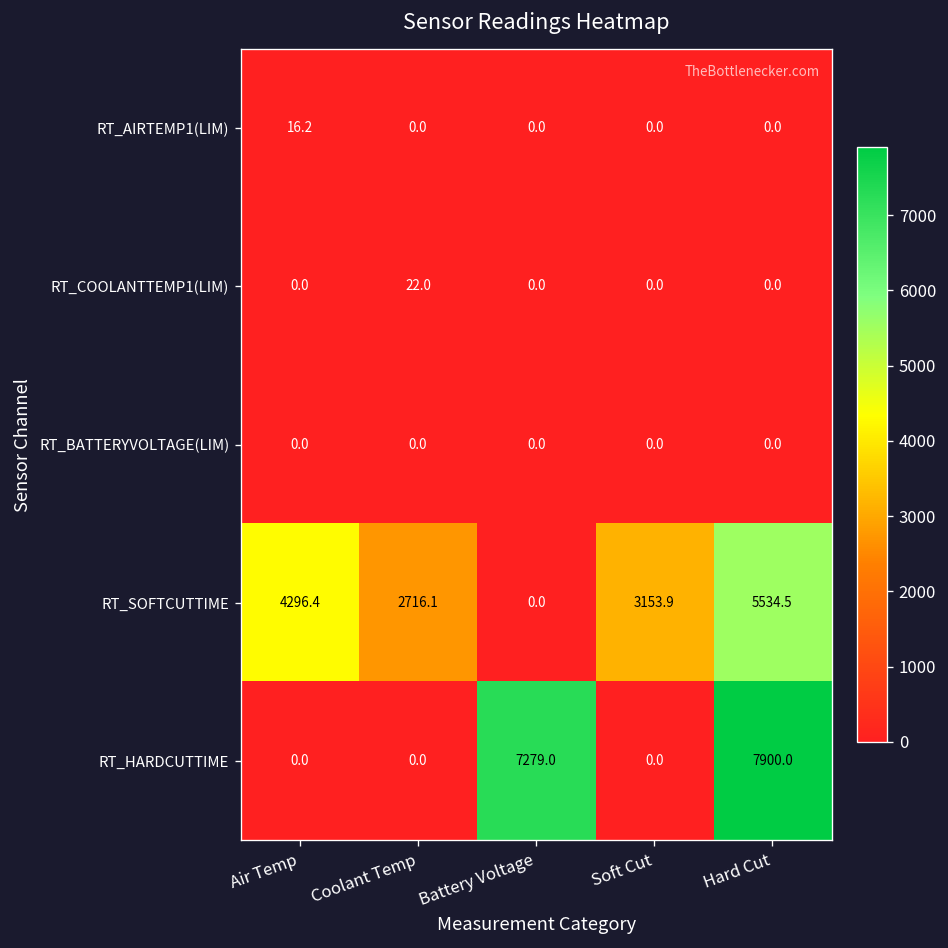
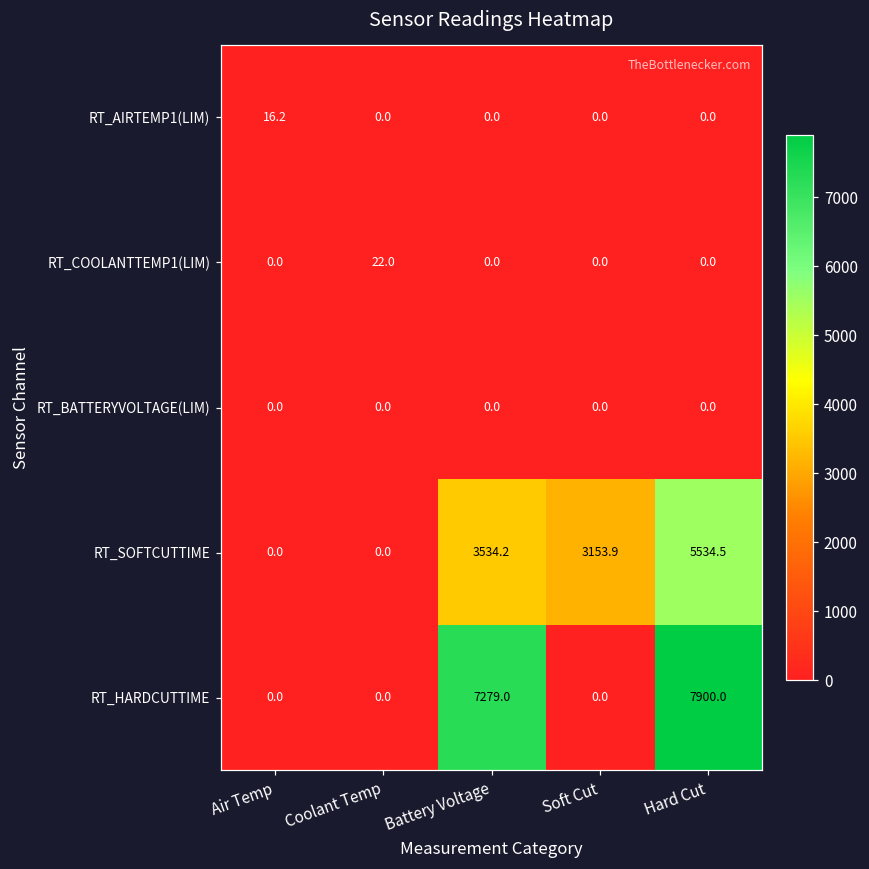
RT_SOFTCUTTIME, Air Temp: 4296.4 -> 0.0
RT_SOFTCUTTIME, Coolant Temp: 2716.1 -> 0.0
RT_SOFTCUTTIME, Battery Voltage: 0.0 -> 3534.2
